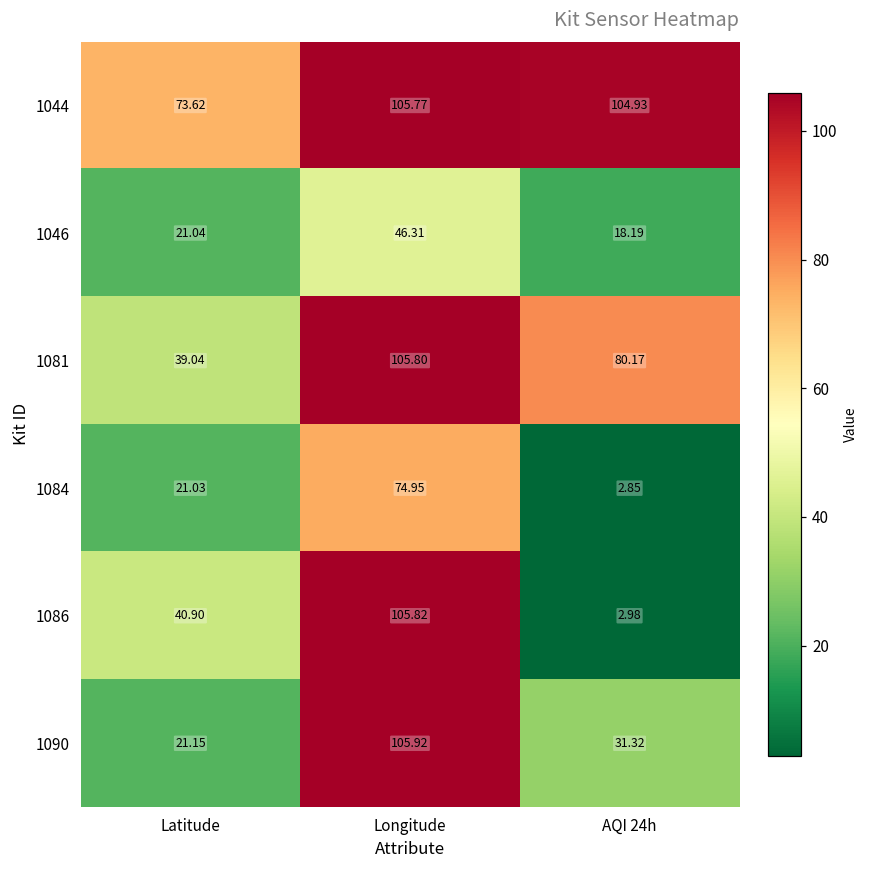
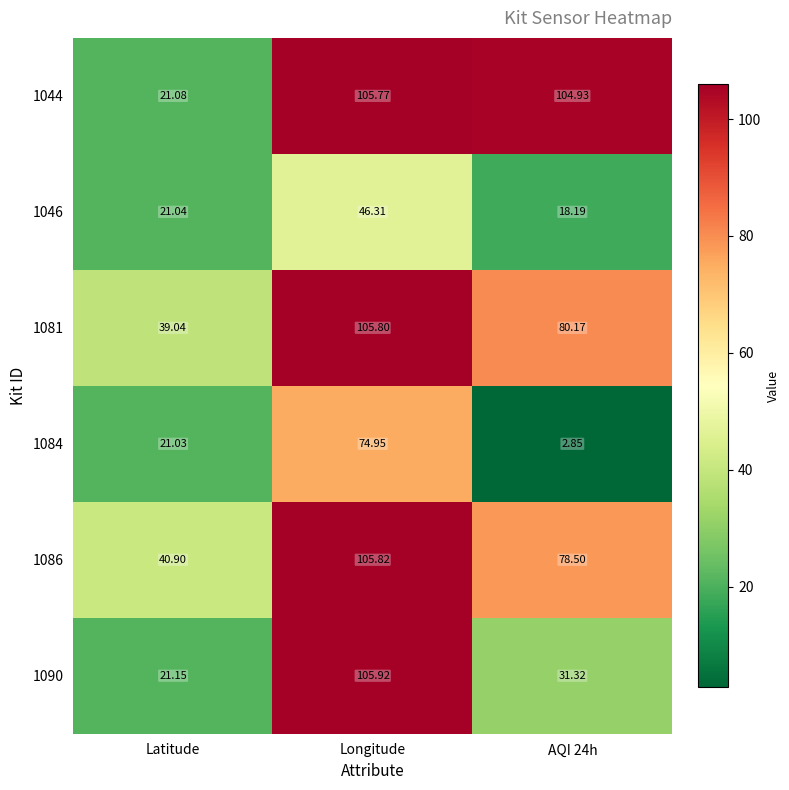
1044, Latitude: 73.62 -> 21.08
1086, AQI 24h: 2.98 -> 78.50
